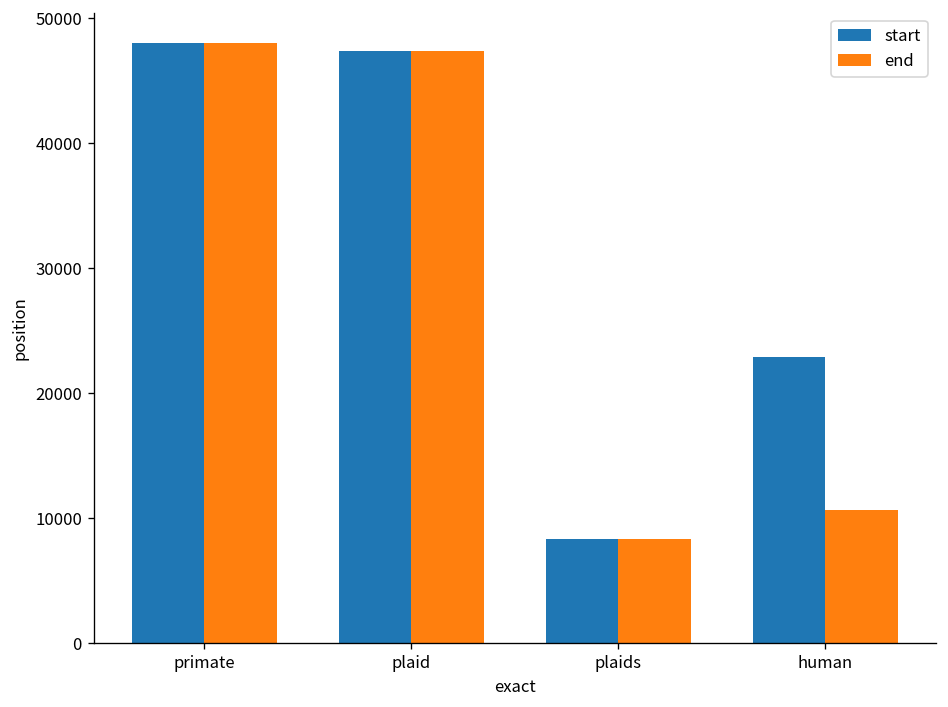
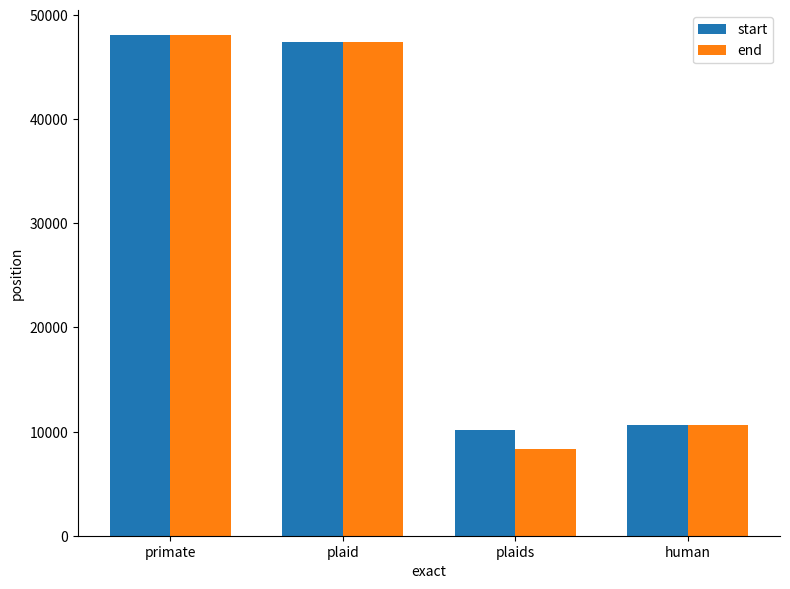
start, plaids: 8300 -> 10100
start, human: 22900 -> 10700
